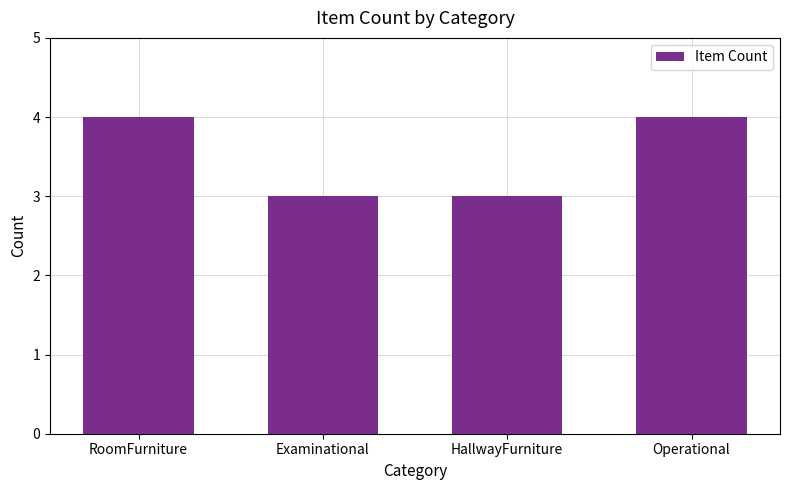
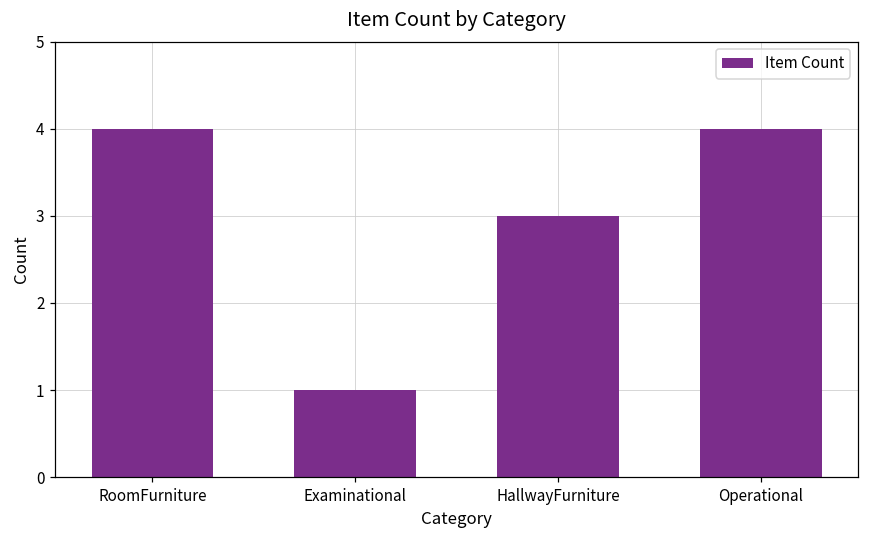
Examinational: 3 -> 1
